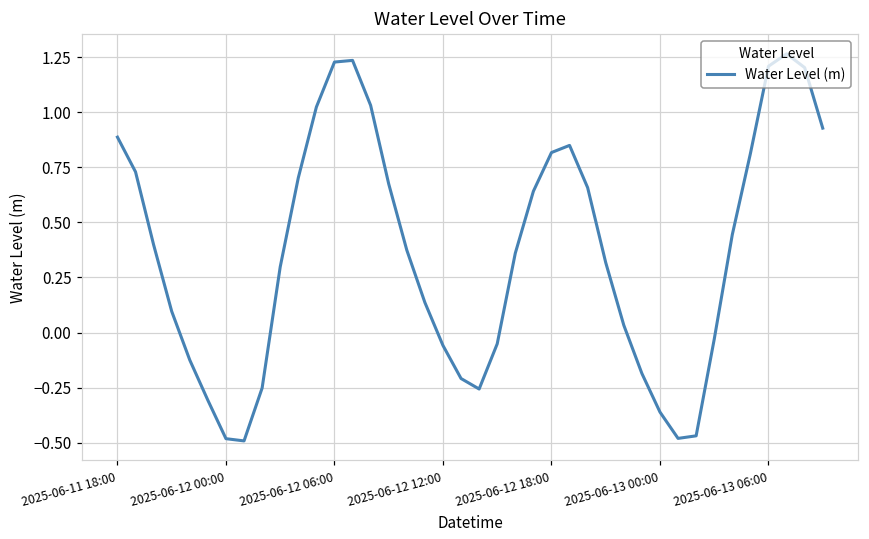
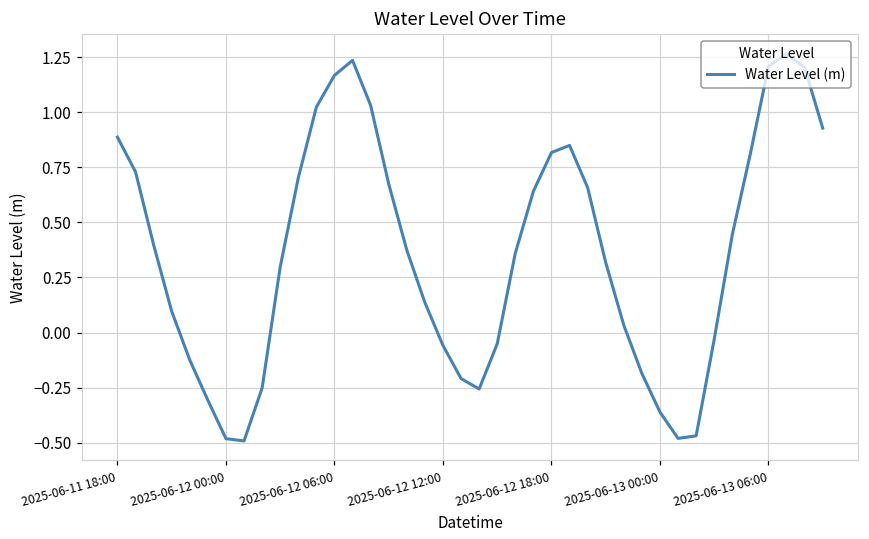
2025-06-12 06:00: 1.23 -> 1.17
